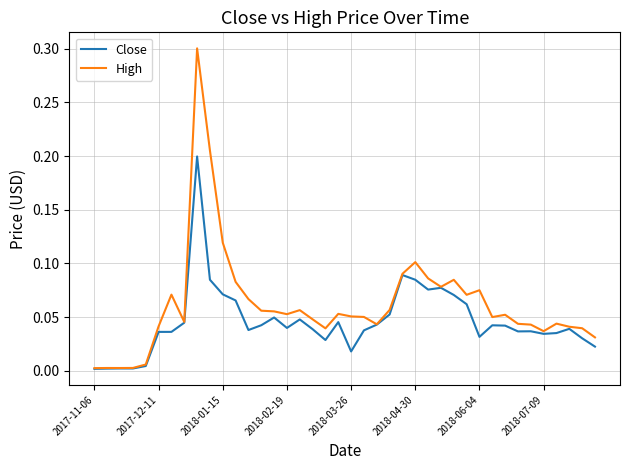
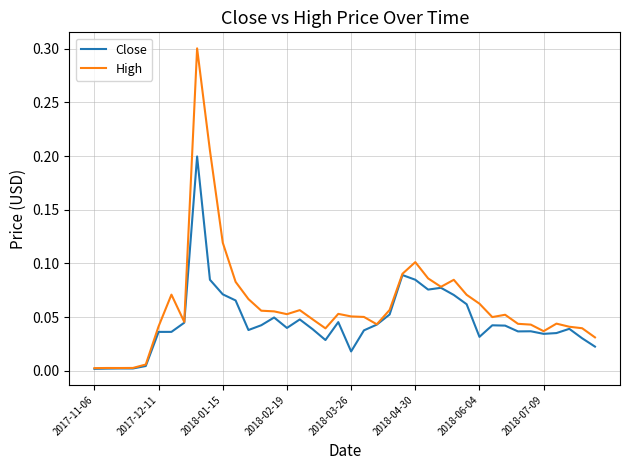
High, 2018-06-04: 0.075 -> 0.062
